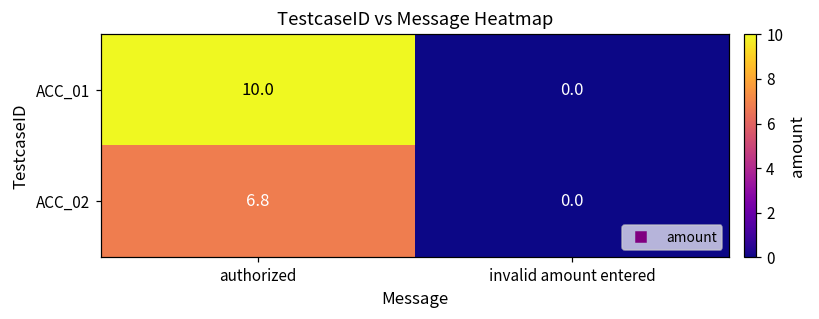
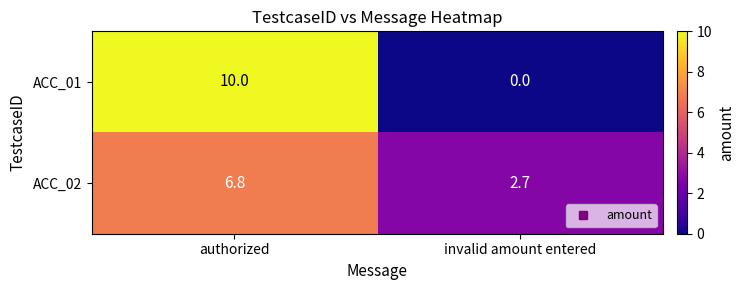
ACC_02, invalid amount entered: 0.0 -> 2.7
